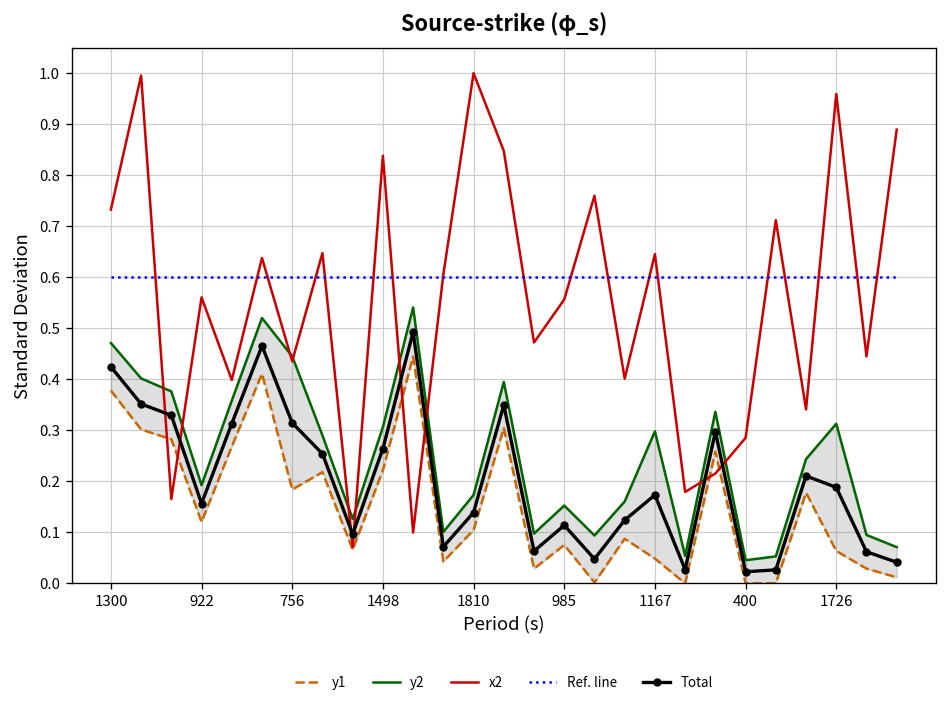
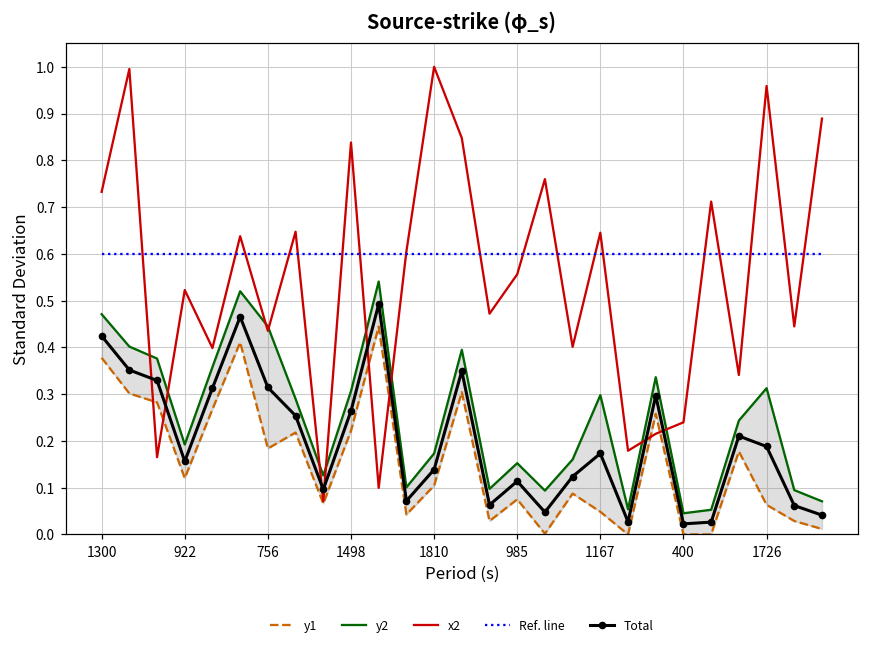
x2, 922: 0.56 -> 0.52
x2, 400: 0.29 -> 0.24
